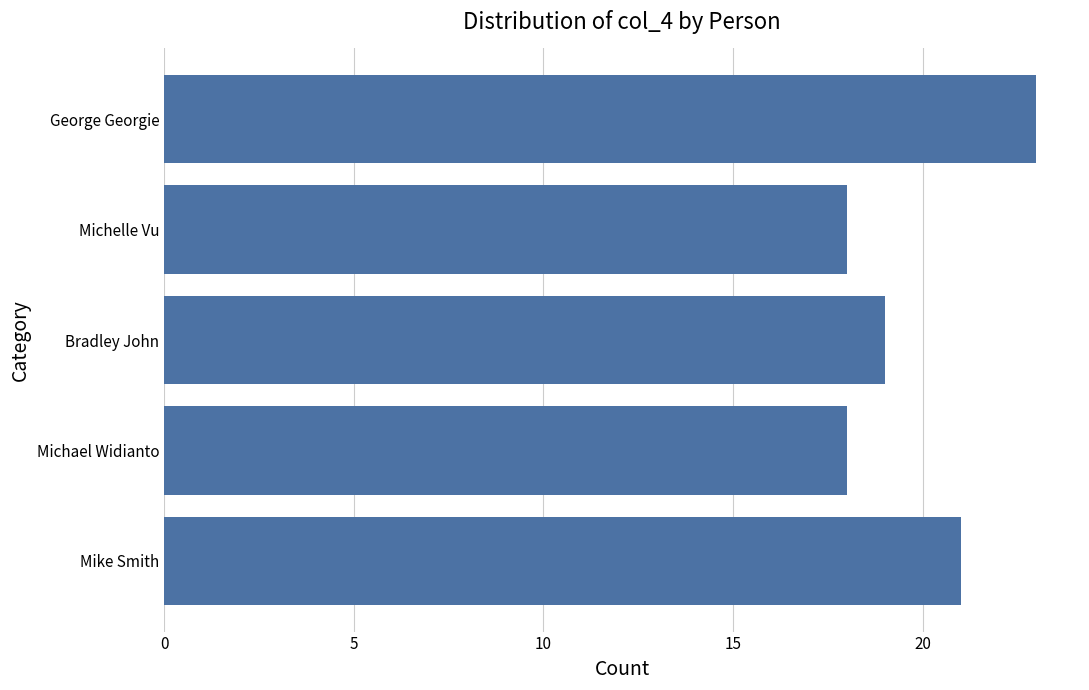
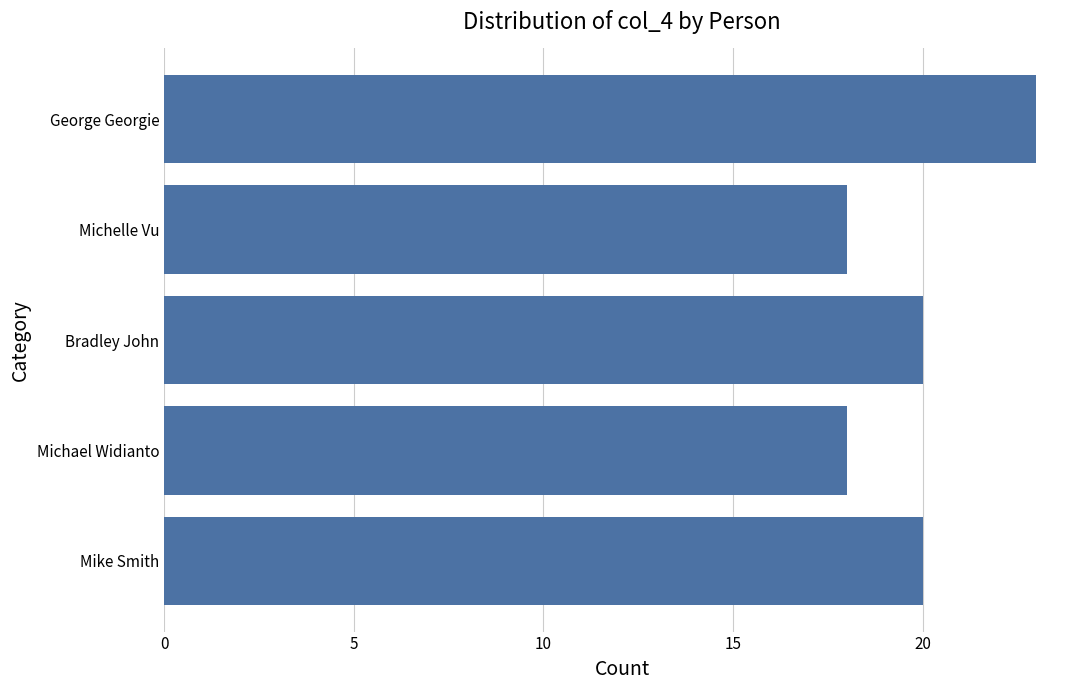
Bradley John: 19 -> 20
Mike Smith: 21 -> 20
